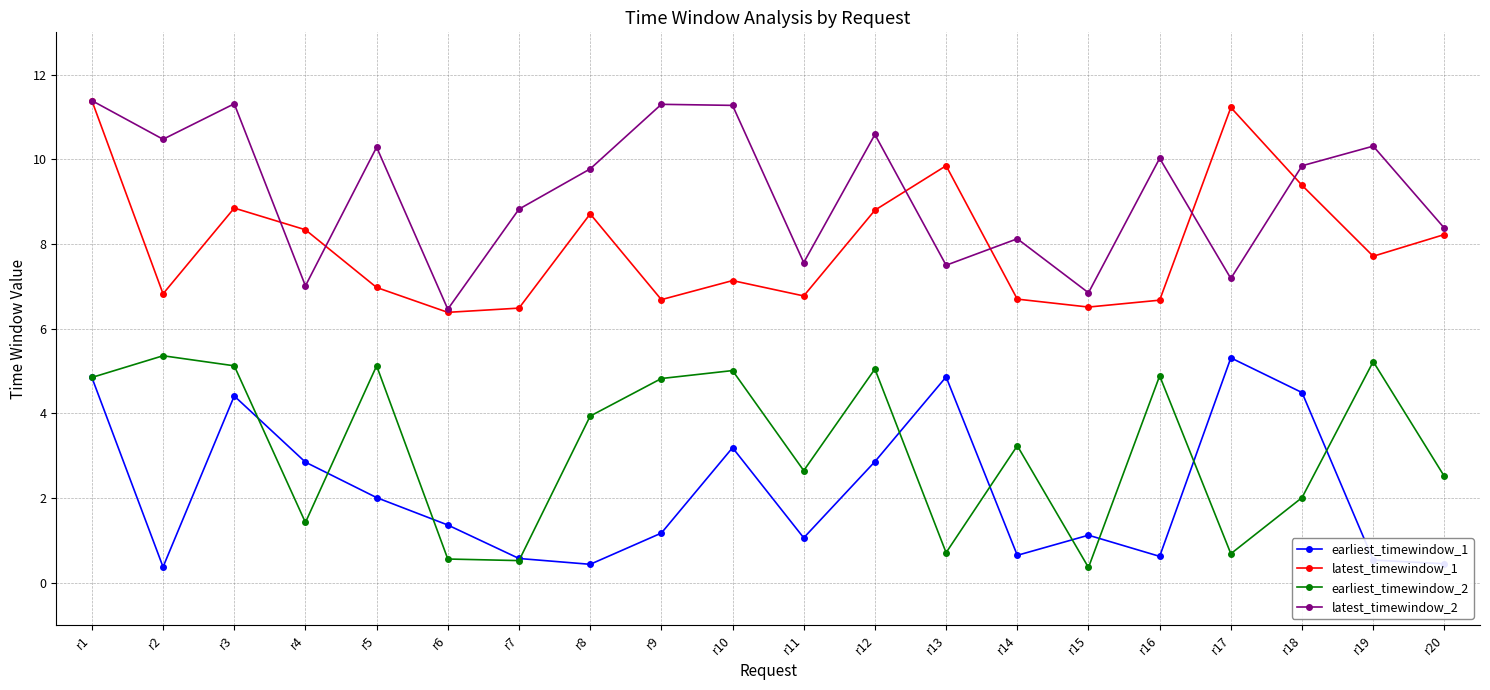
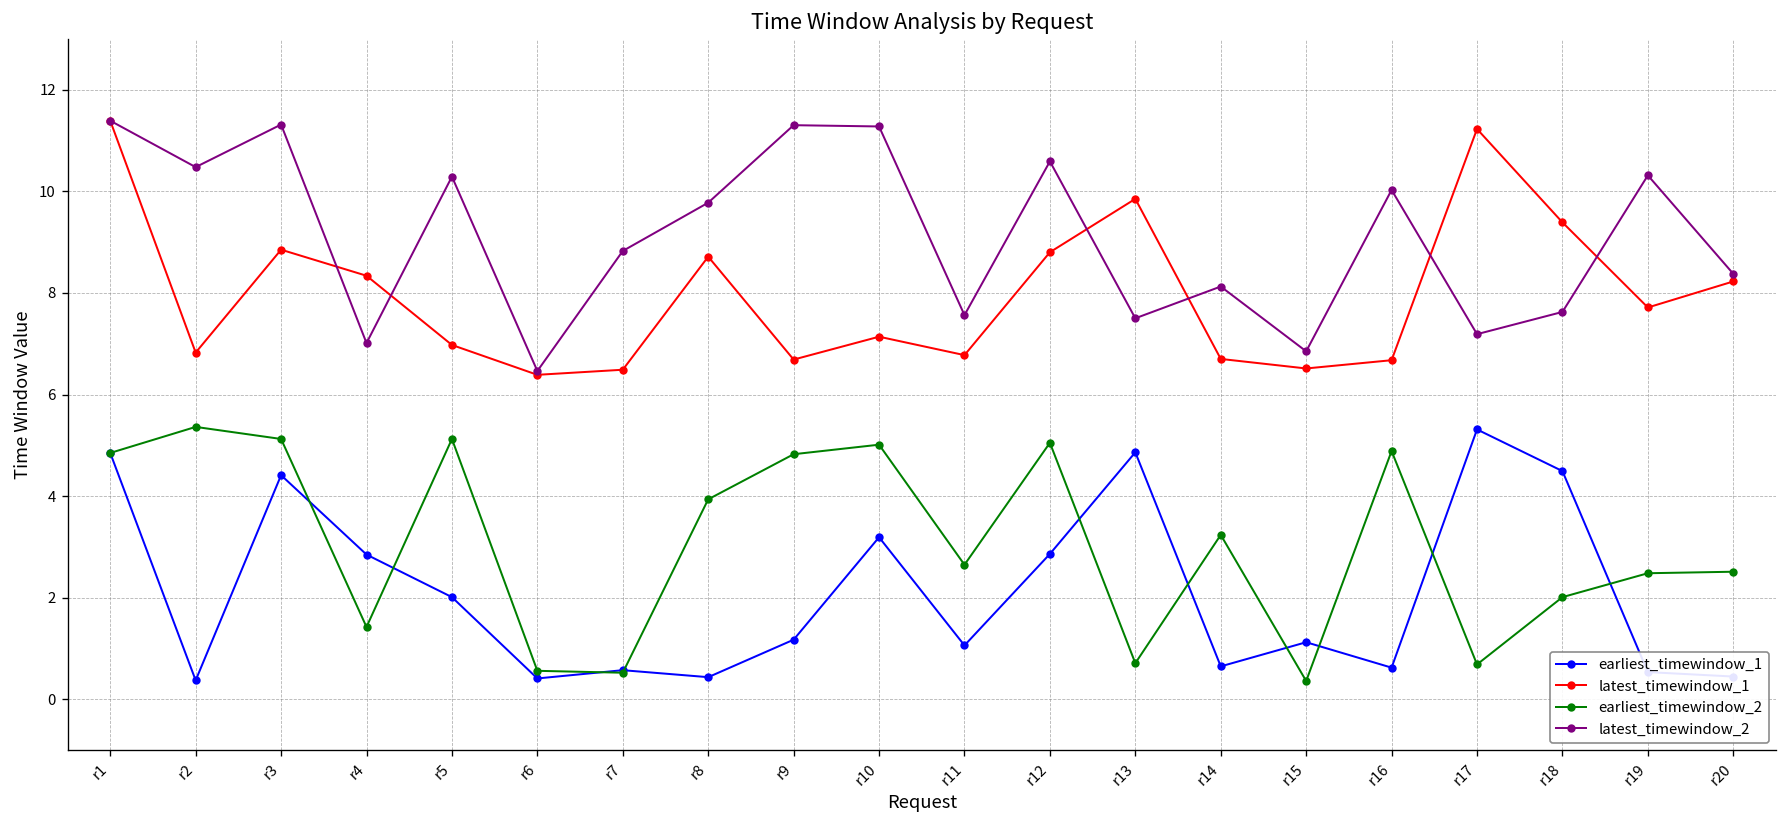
earliest_timewindow_1, r6: 1.4 -> 0.4
latest_timewindow_2, r18: 9.8 -> 7.6
earliest_timewindow_2, r19: 5.2 -> 2.5
